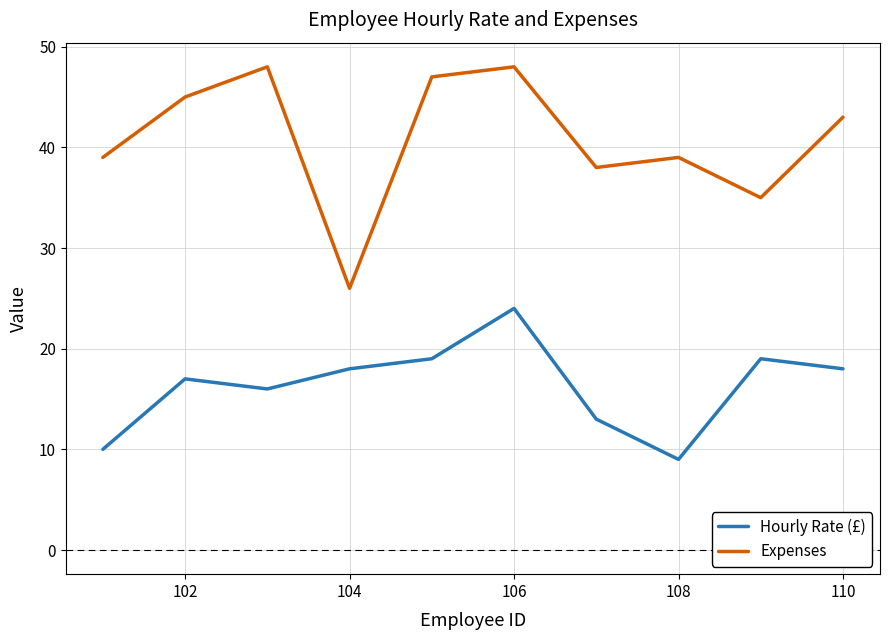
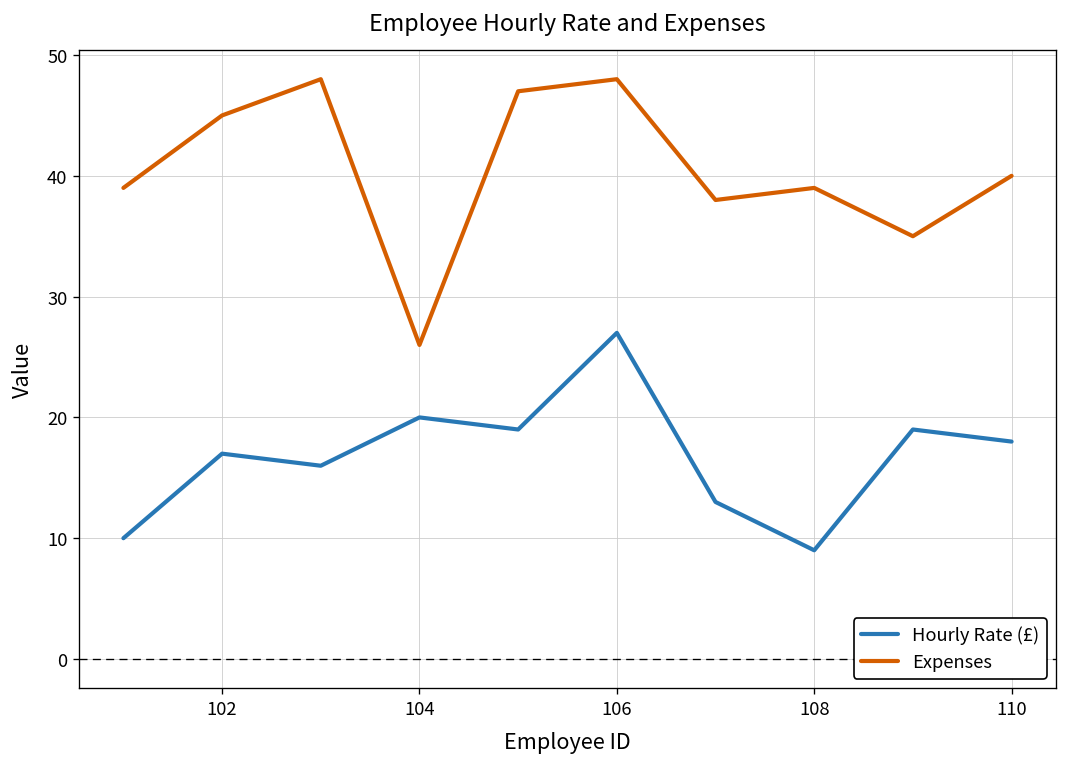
Hourly Rate (£), 104: 18 -> 20
Hourly Rate (£), 106: 24 -> 27
Expenses, 110: 43 -> 40
